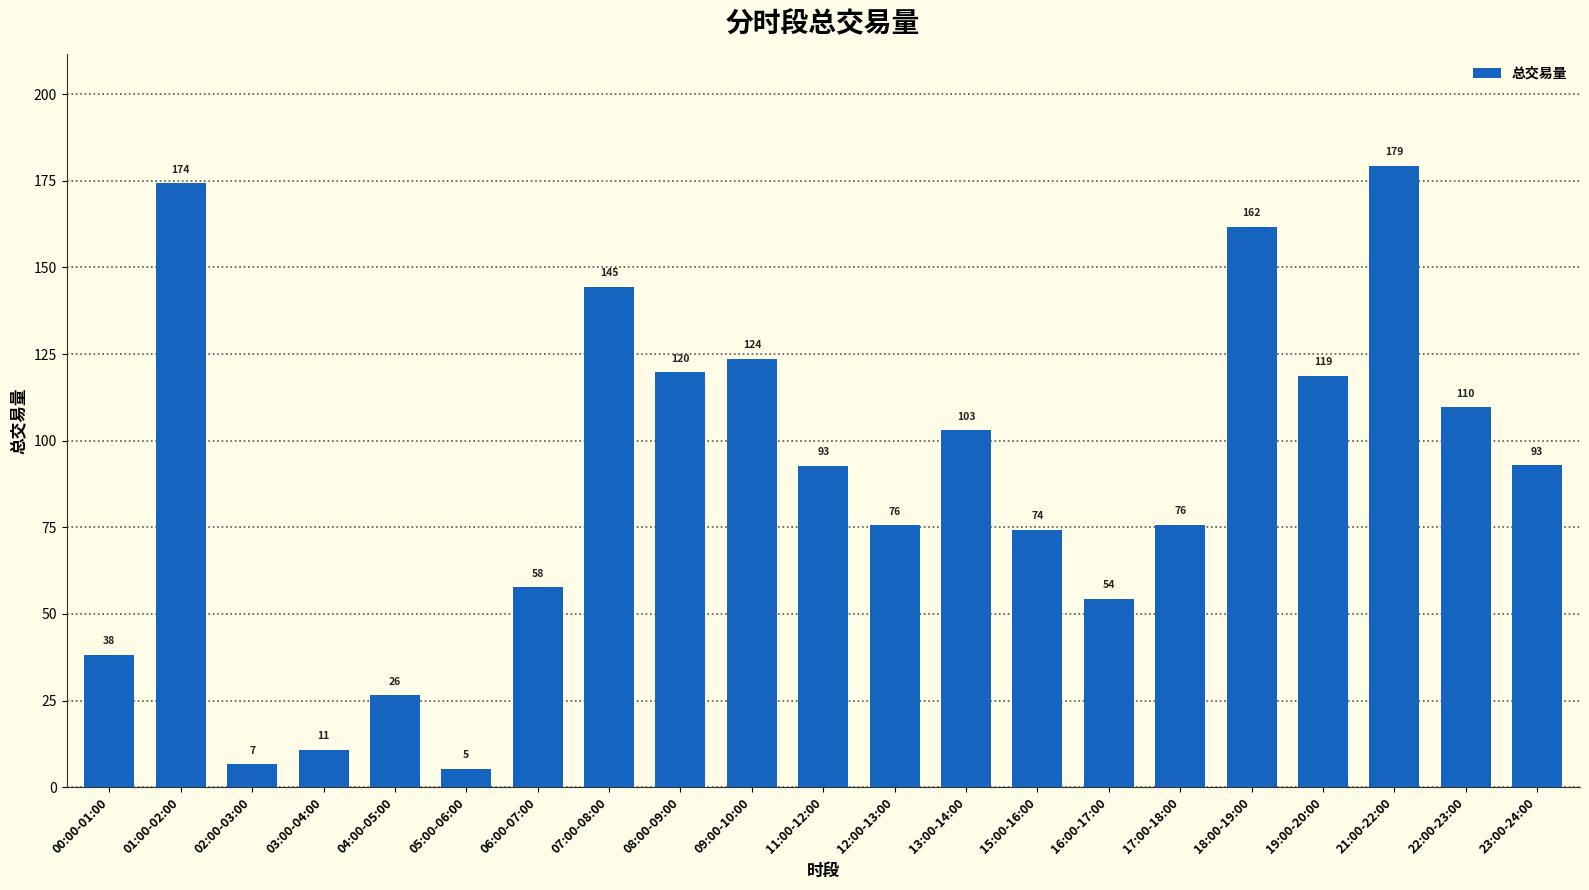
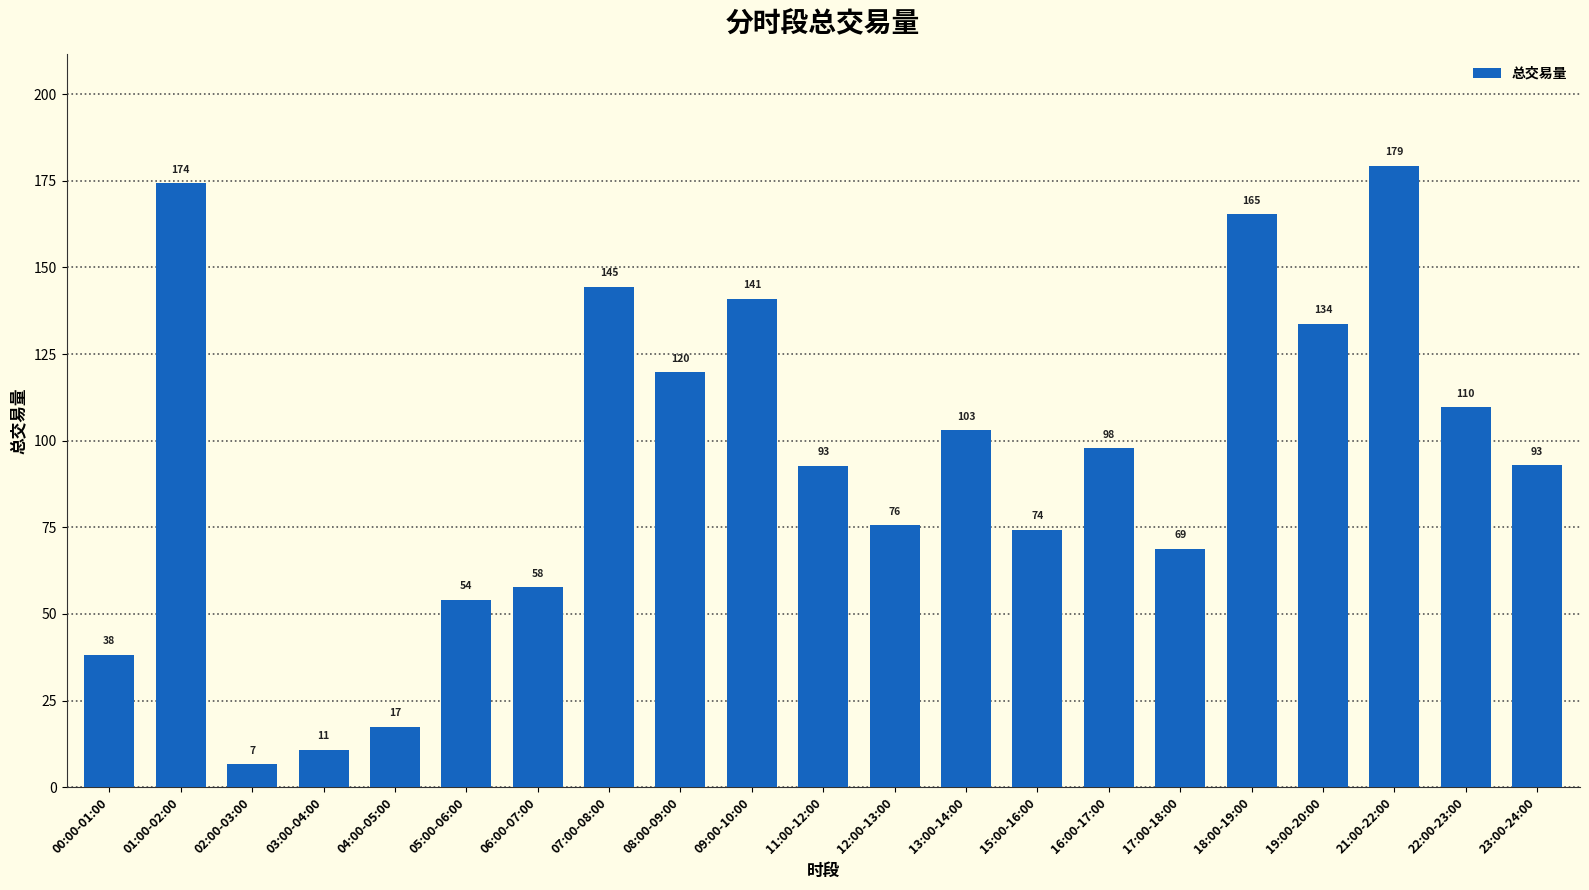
04:00-05:00: 26 -> 17
05:00-06:00: 5 -> 54
09:00-10:00: 124 -> 141
16:00-17:00: 54 -> 98
17:00-18:00: 76 -> 69
18:00-19:00: 162 -> 165
19:00-20:00: 119 -> 134
